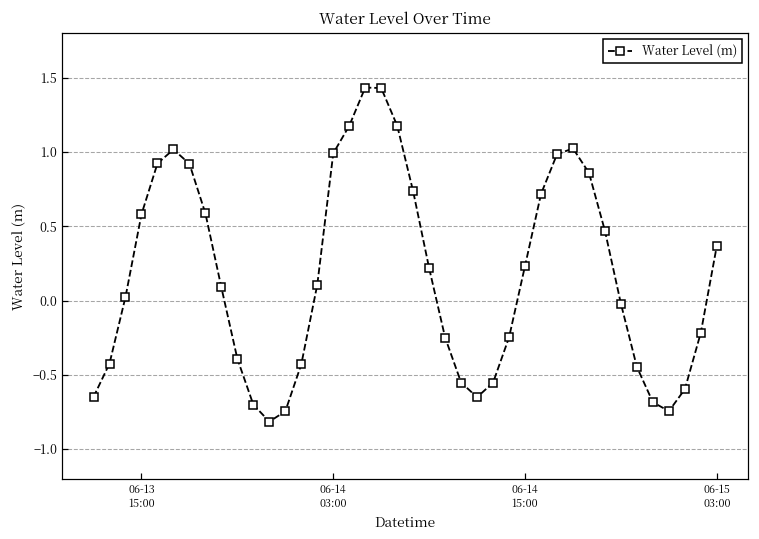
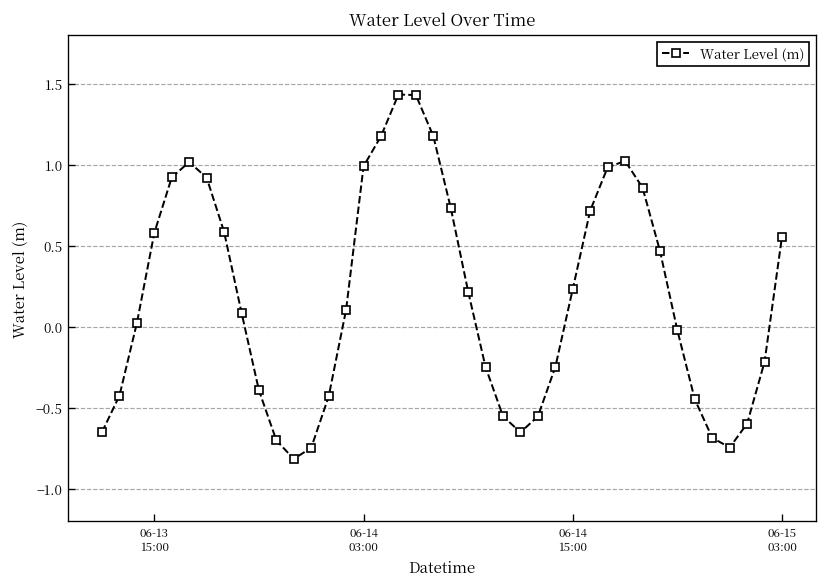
06-15 03:00: 0.37 -> 0.56
